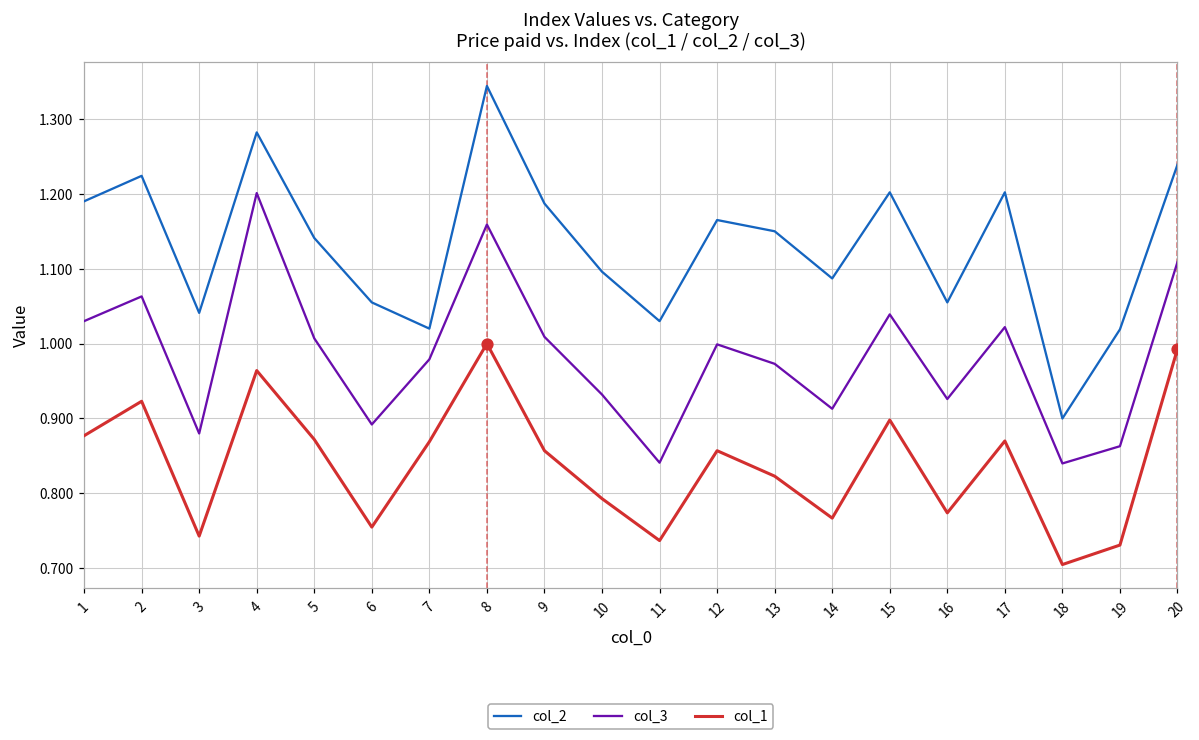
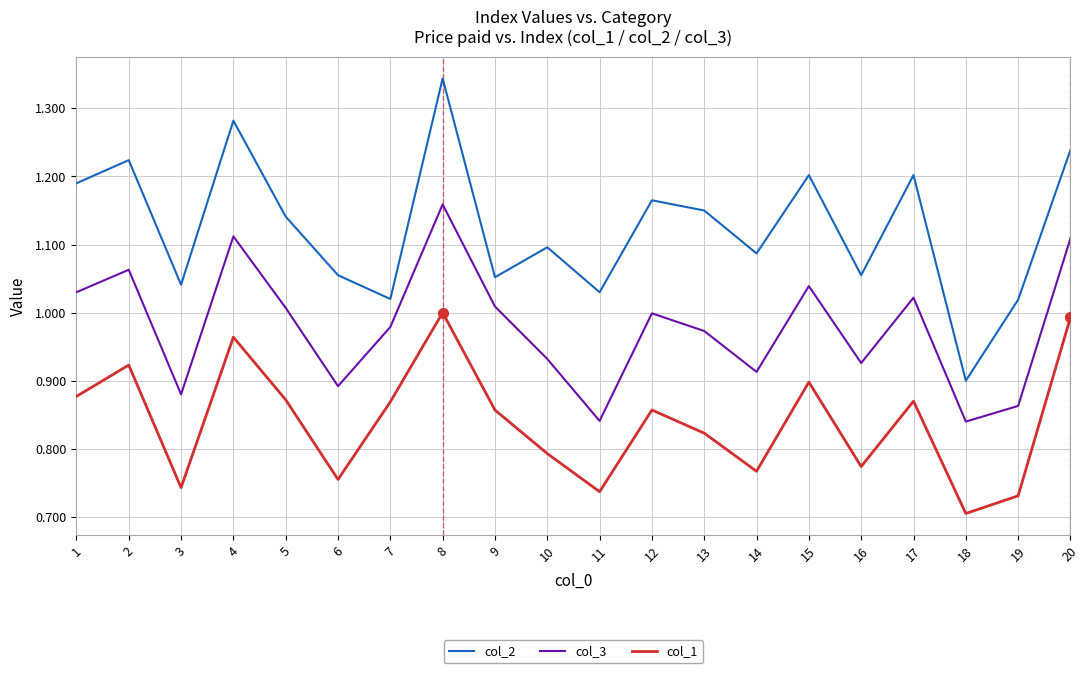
col_3, 4: 1.20 -> 1.11
col_2, 9: 1.19 -> 1.05
